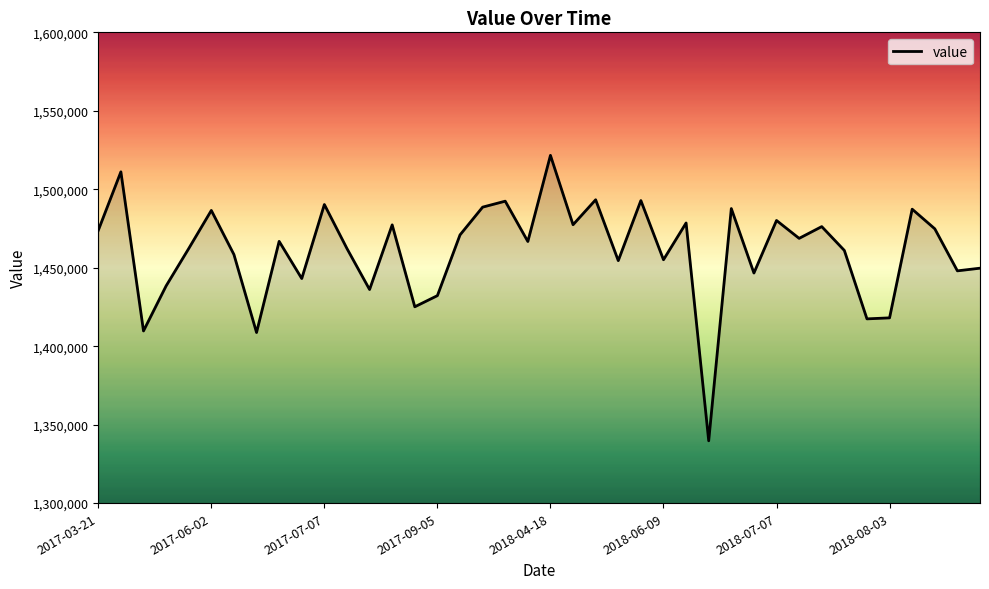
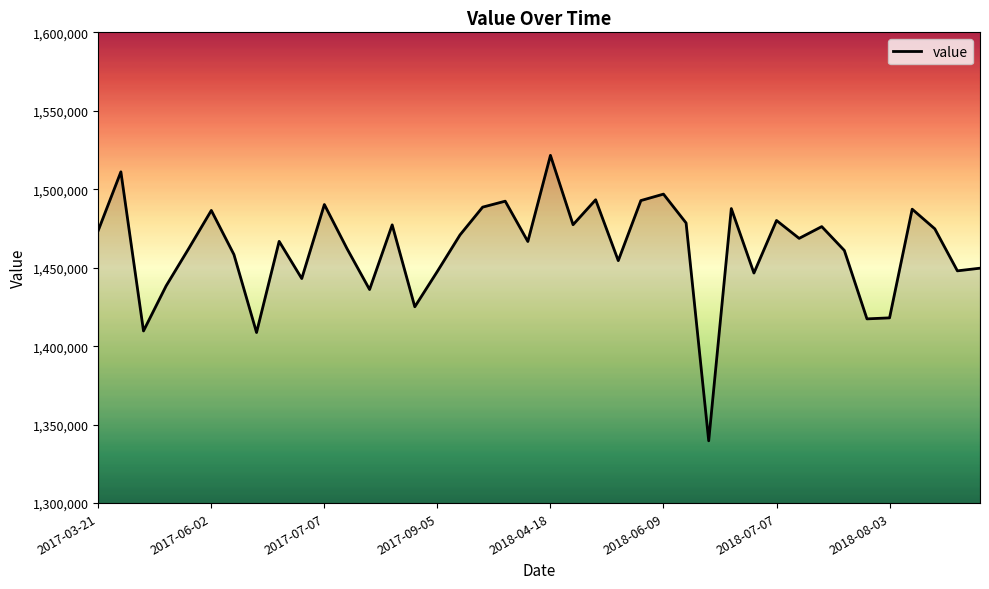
2017-09-05: 1,432,000 -> 1,448,000
2018-06-09: 1,455,000 -> 1,497,000
